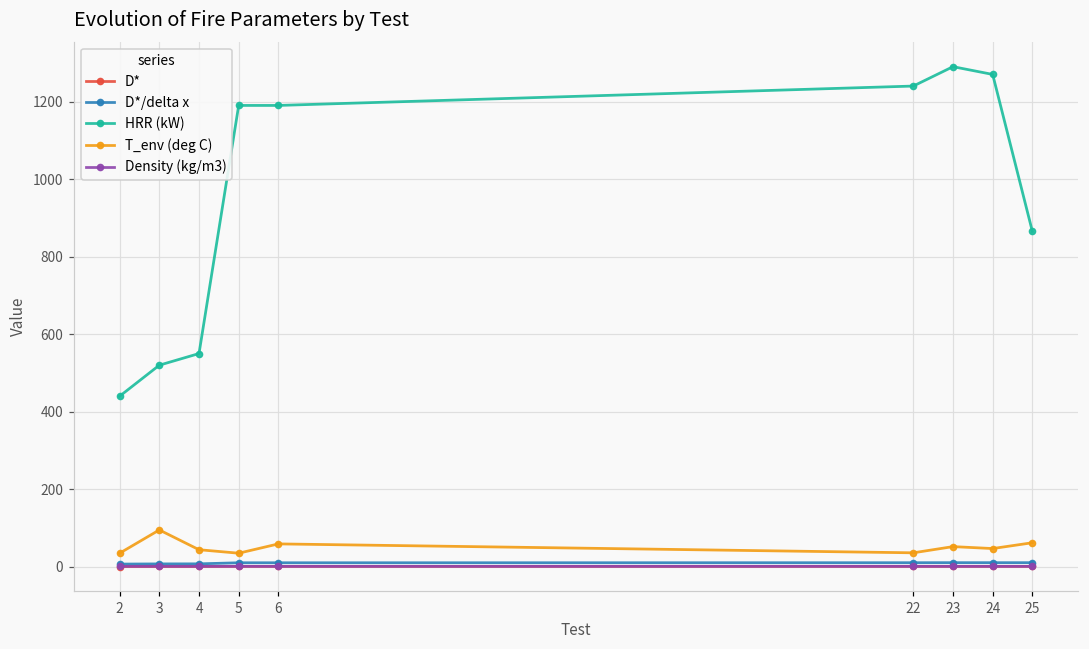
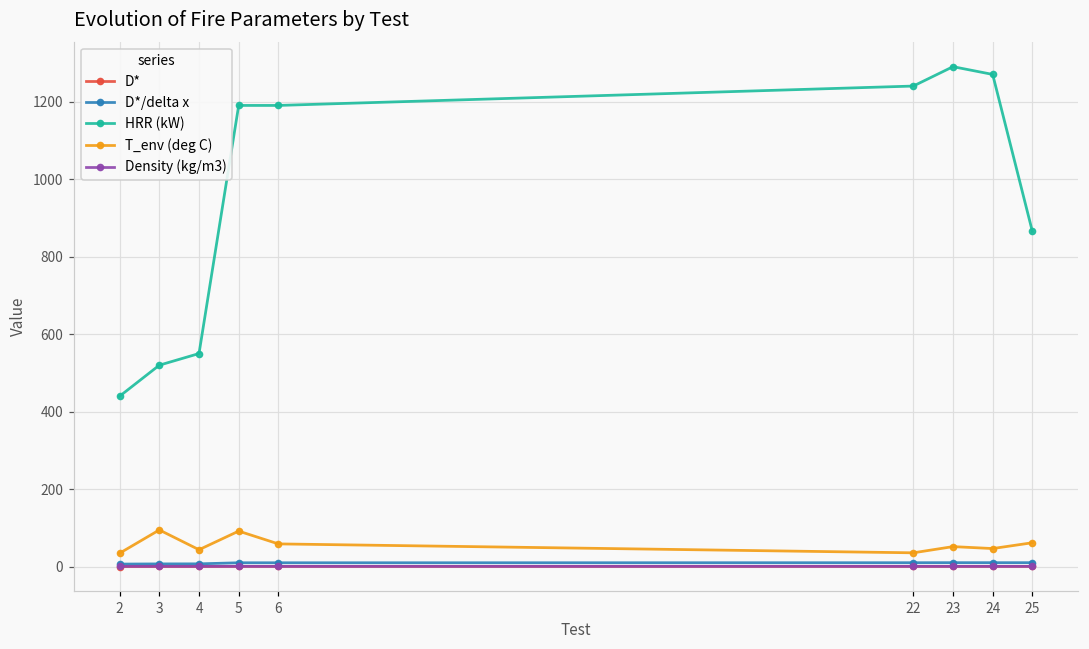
T_env (deg C), 5: 40 -> 90
